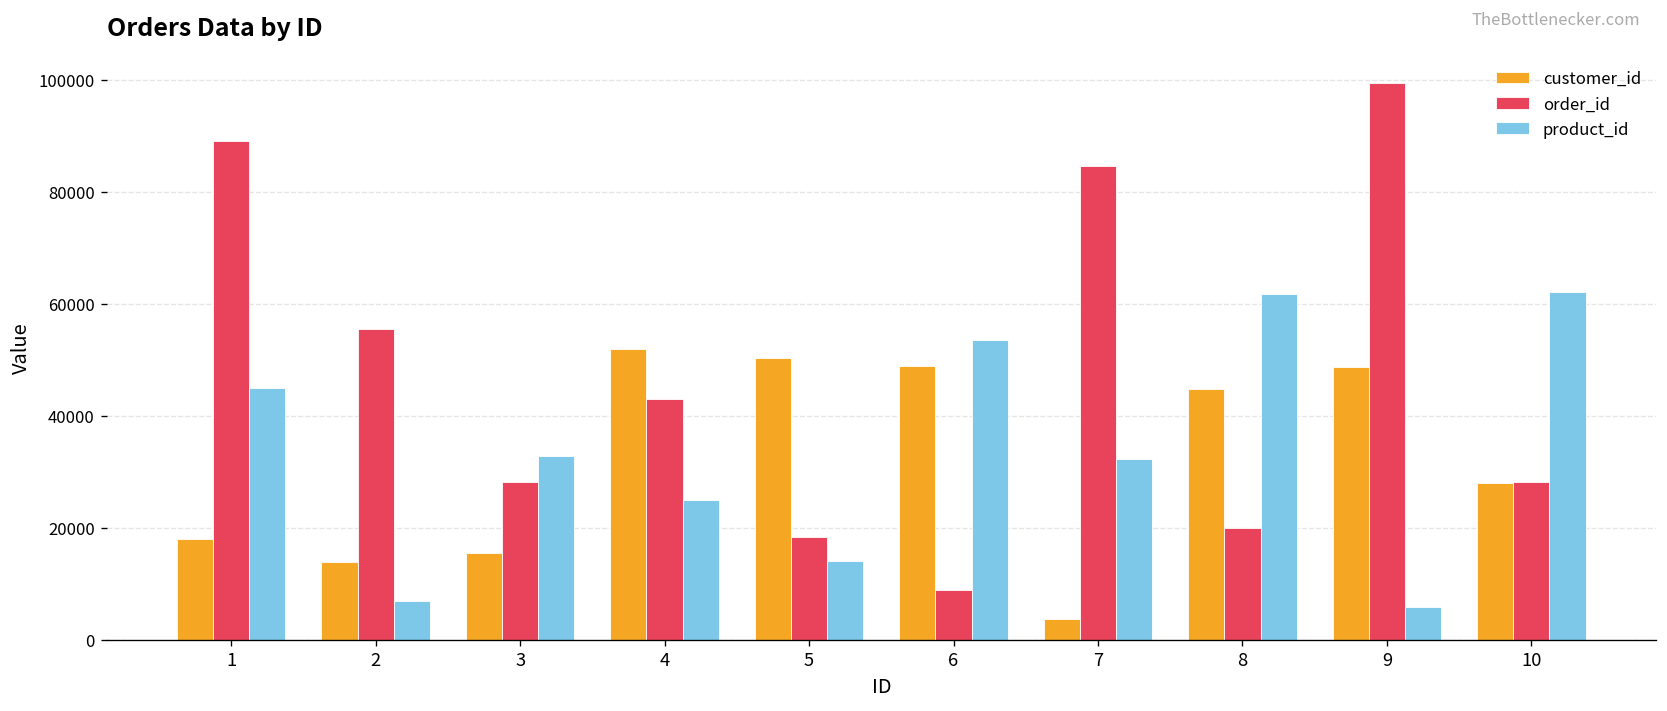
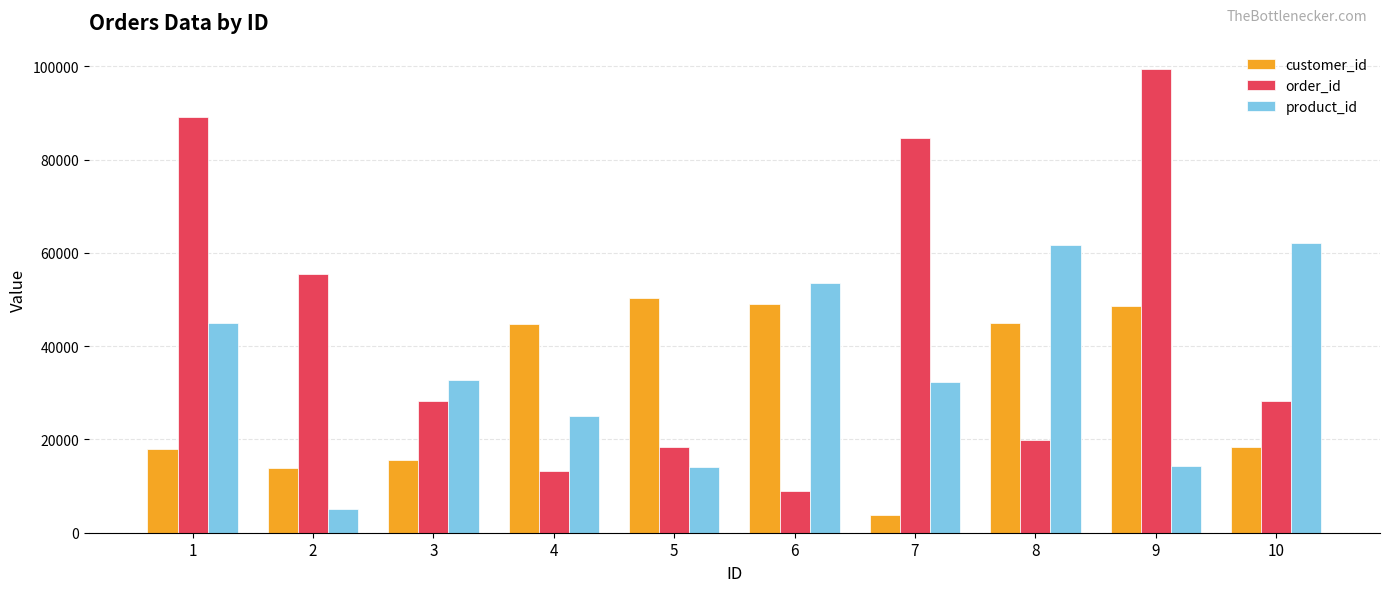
product_id, 2: 7000 -> 5000
customer_id, 4: 52000 -> 45000
order_id, 4: 43000 -> 13000
product_id, 9: 6000 -> 14000
customer_id, 10: 28000 -> 18000
